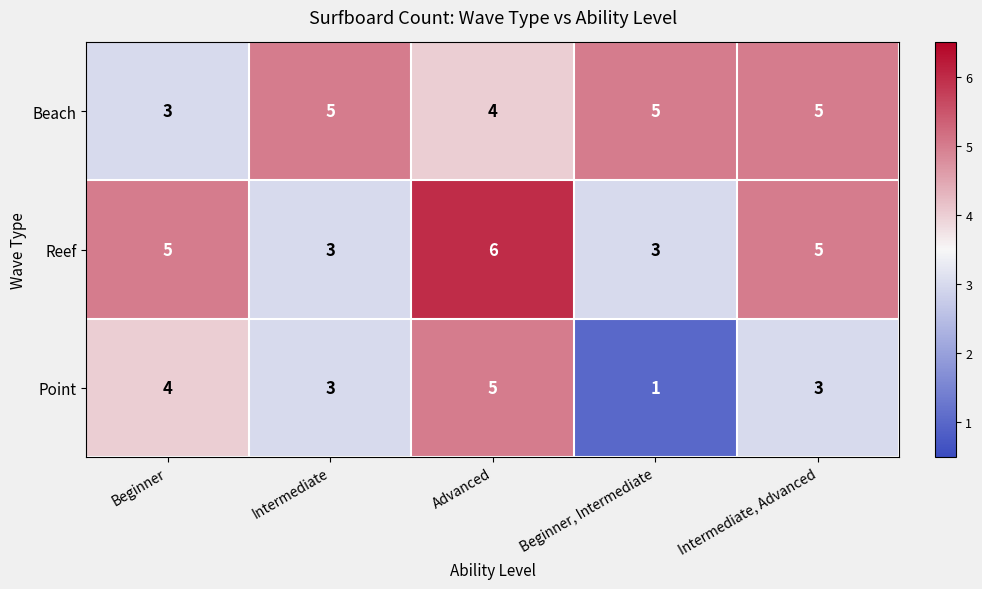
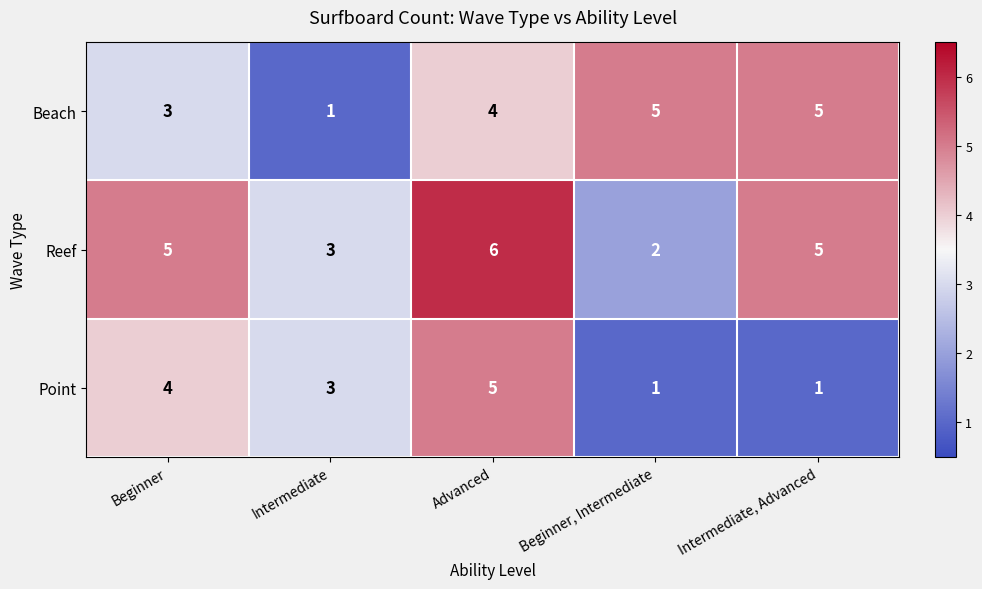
Beach, Intermediate: 5 -> 1
Reef, Beginner, Intermediate: 3 -> 2
Point, Intermediate, Advanced: 3 -> 1
